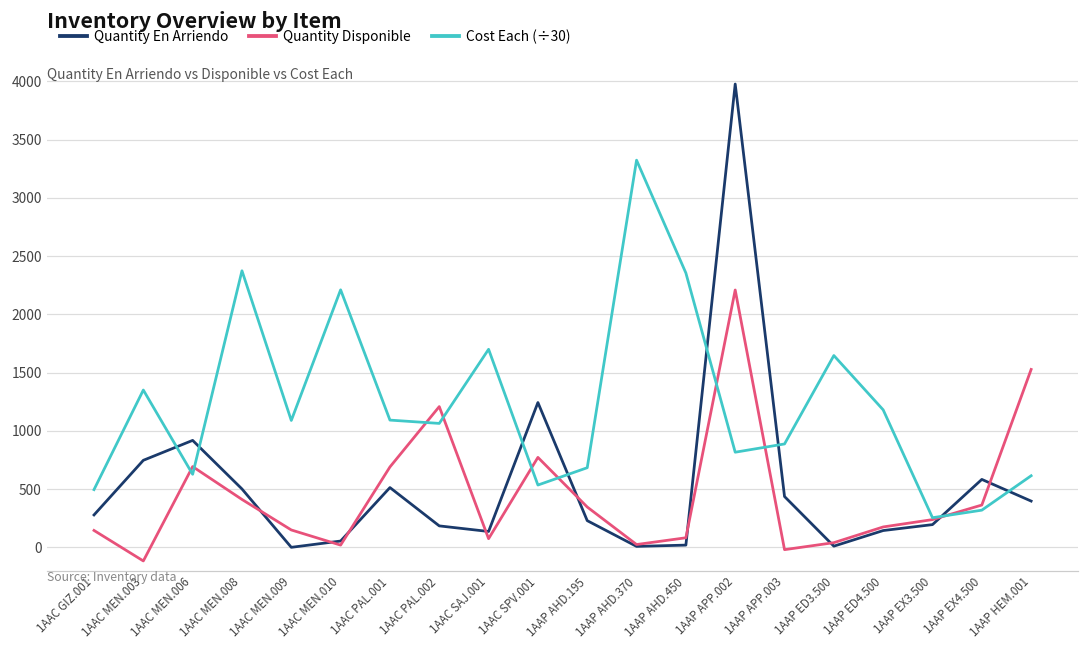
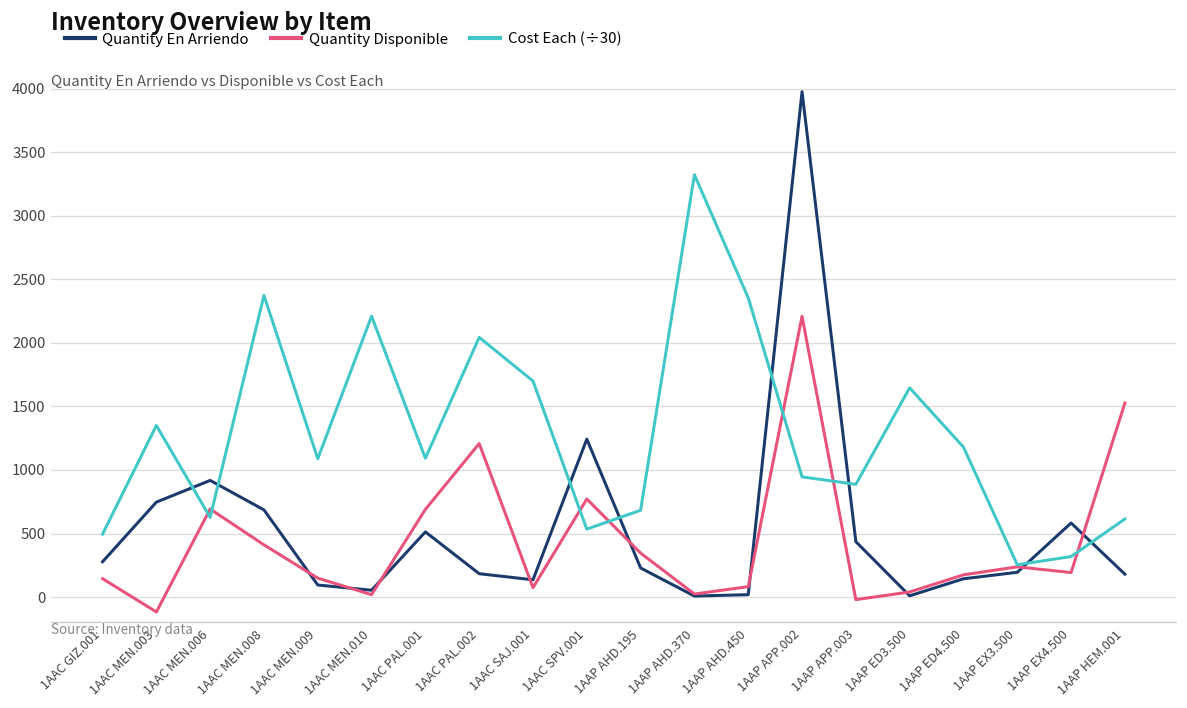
Quantity En Arriendo, 1AAC MEN.008: 500 -> 690
Quantity En Arriendo, 1AAC MEN.009: 0 -> 100
Cost Each (÷30), 1AAC PAL.002: 1060 -> 2040
Cost Each (÷30), 1AAP APP.002: 820 -> 950
Quantity Disponible, 1AAP EX4.500: 360 -> 190
Quantity En Arriendo, 1AAP HEM.001: 400 -> 180
